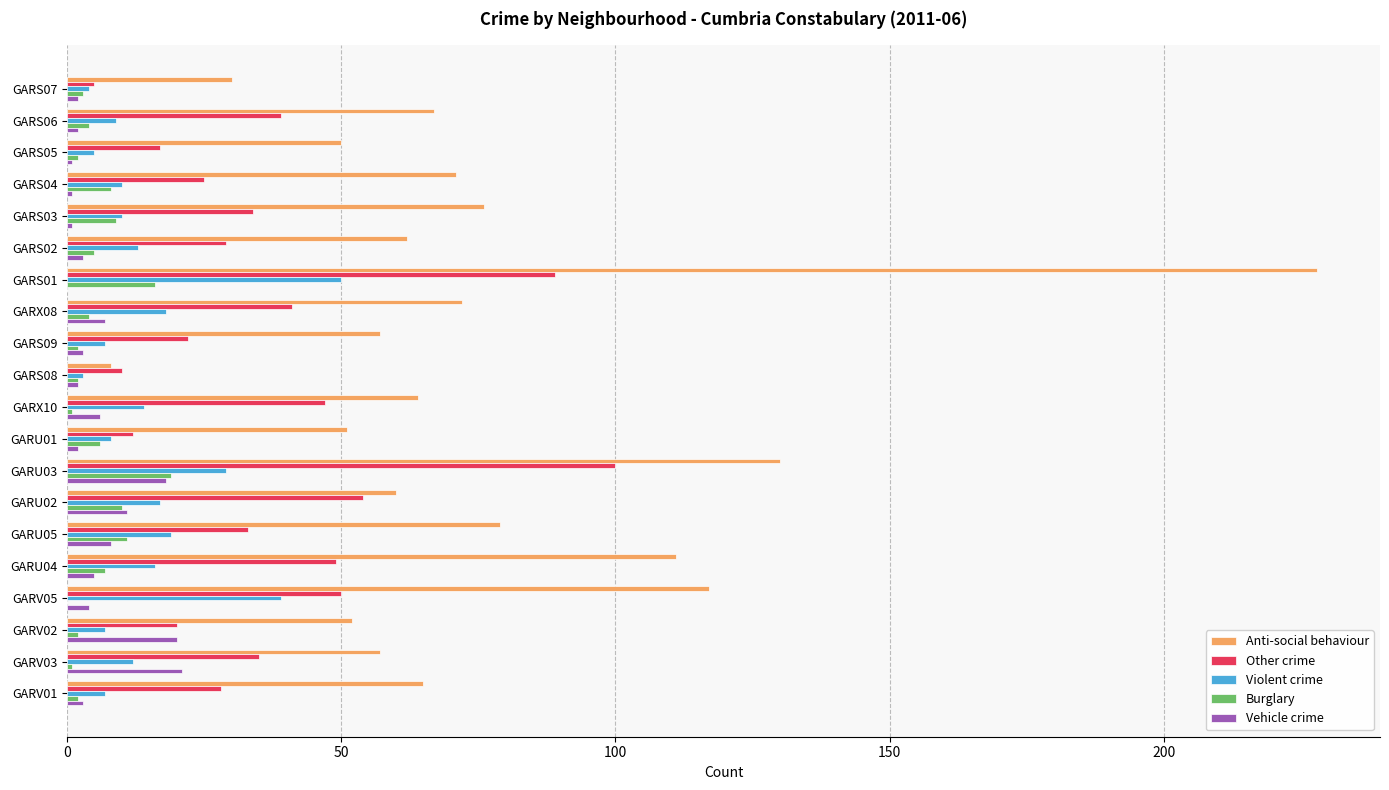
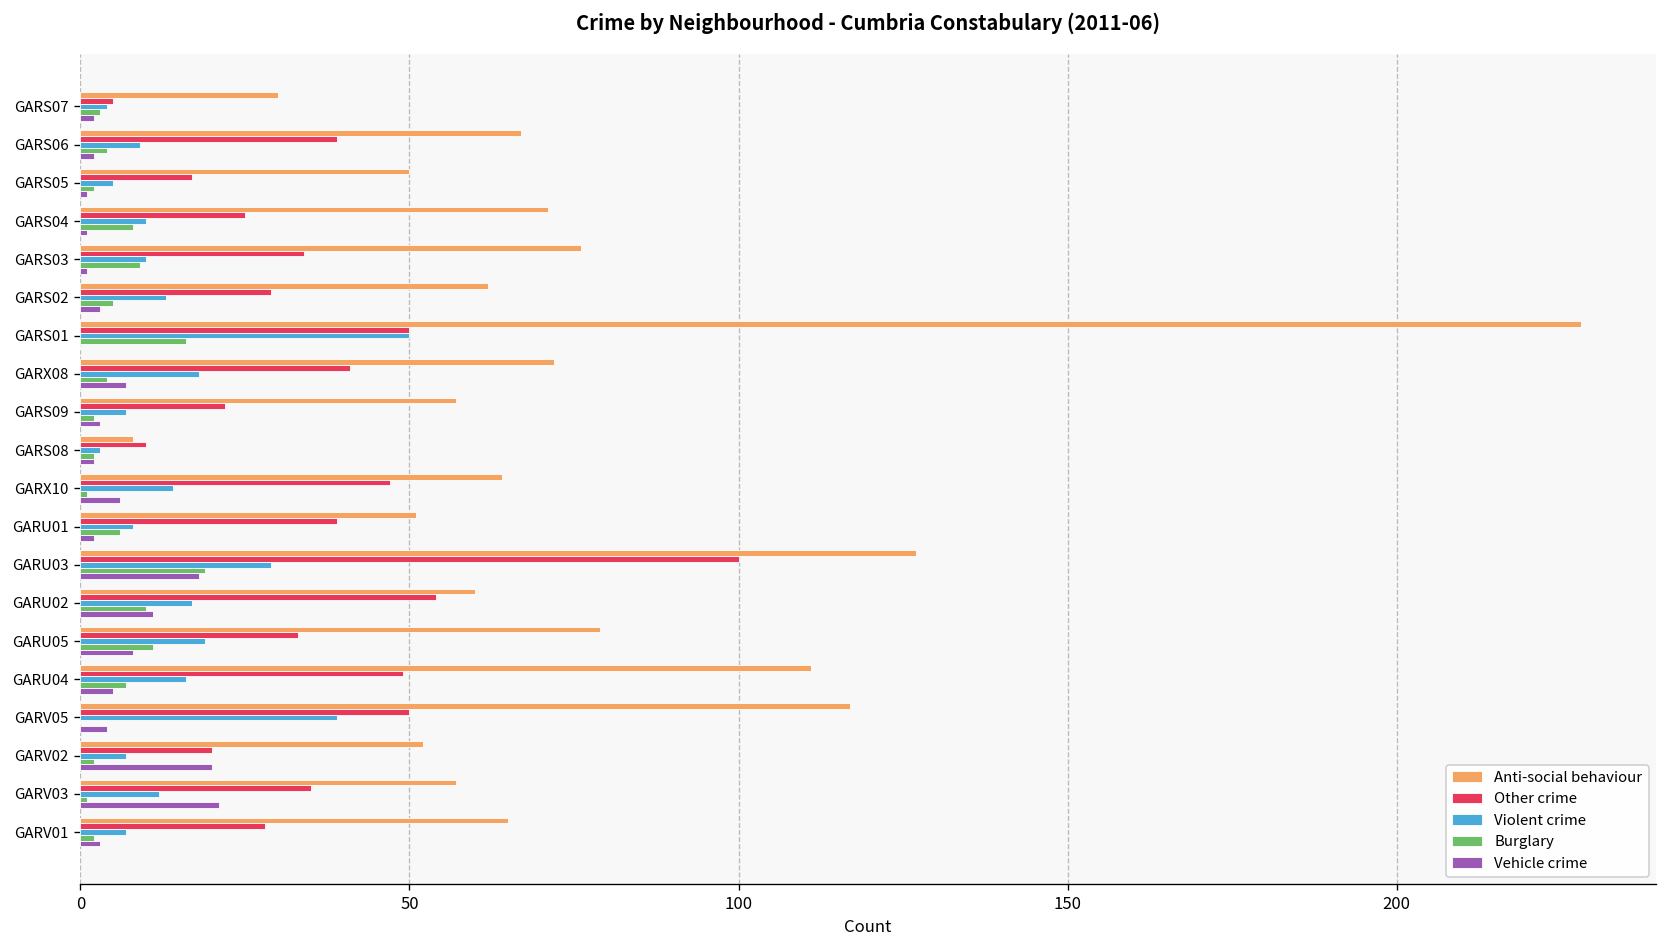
Other crime, GARS01: 89 -> 50
Other crime, GARU01: 12 -> 39
Anti-social behaviour, GARU03: 130 -> 127
